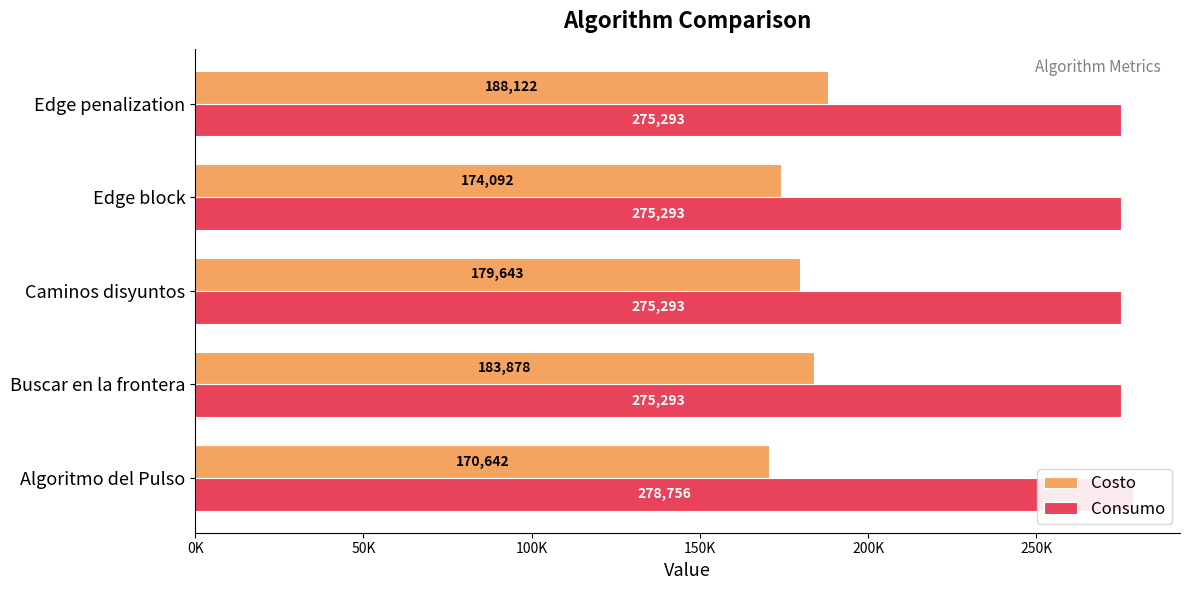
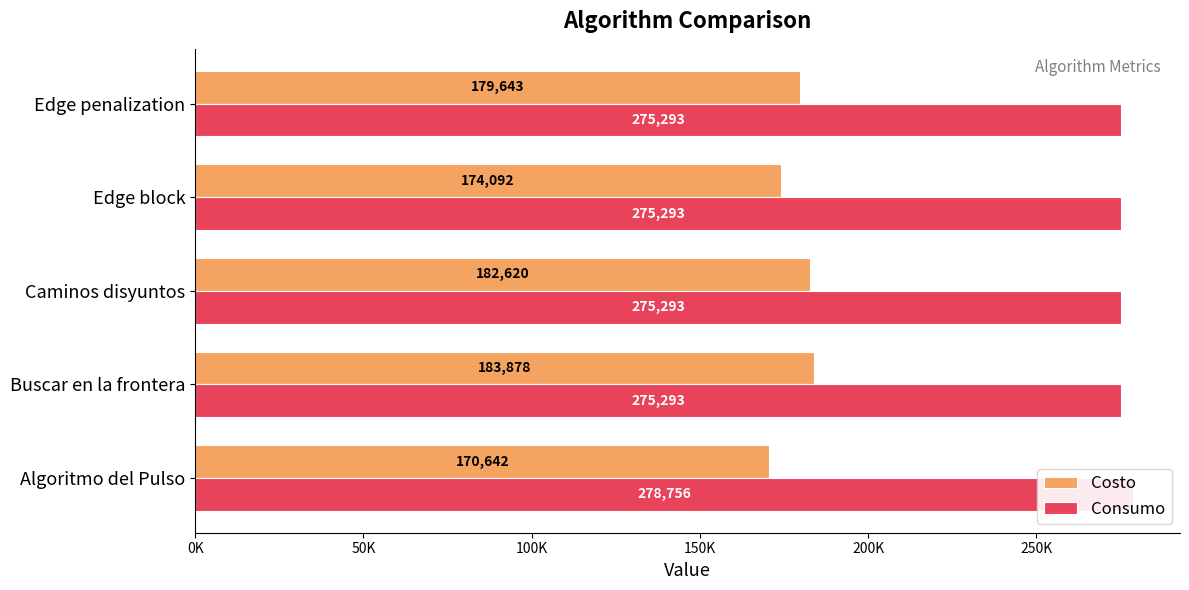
Costo, Edge penalization: 188,122 -> 179,643
Costo, Caminos disyuntos: 179,643 -> 182,620
